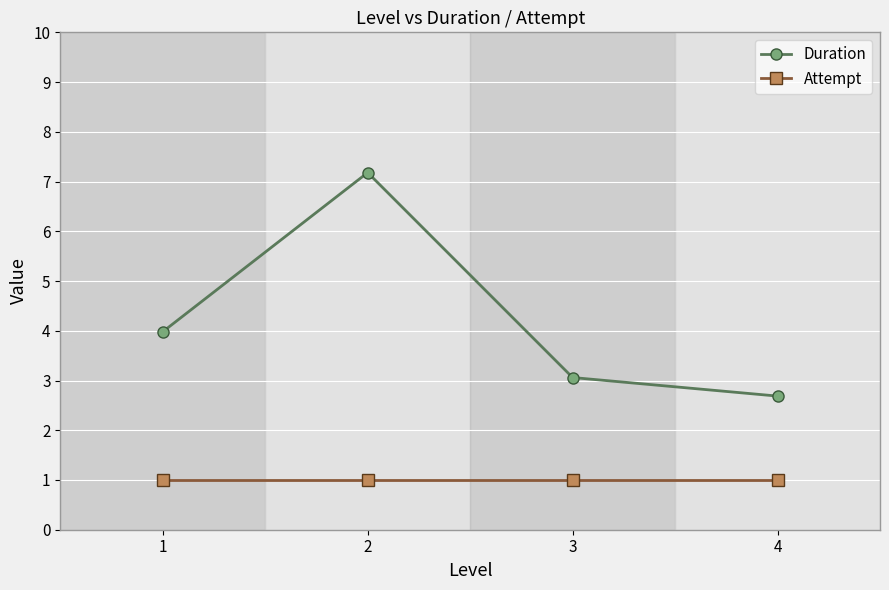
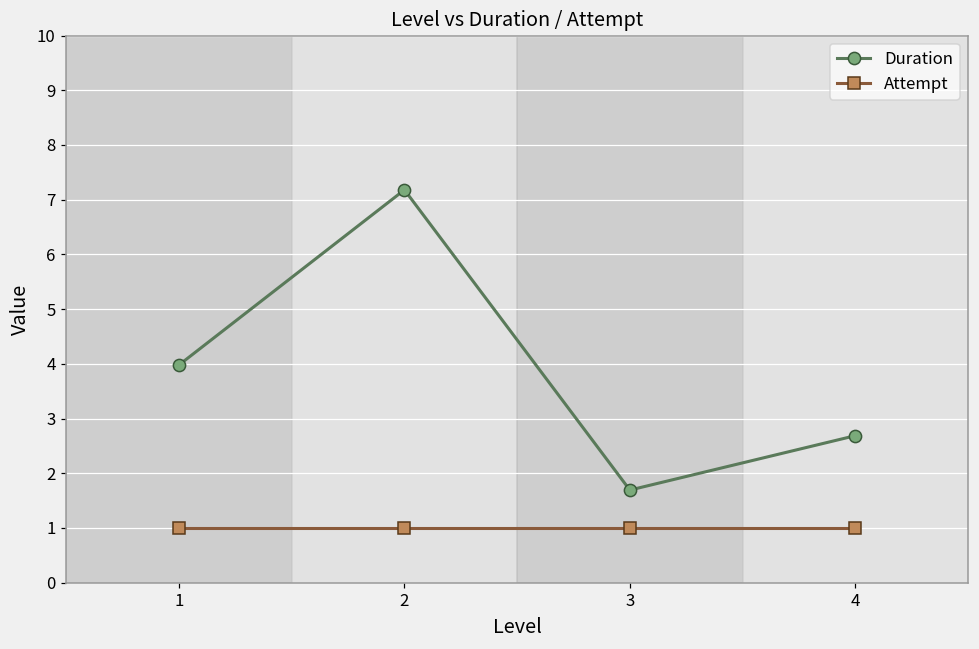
Duration, 3: 3.1 -> 1.7
